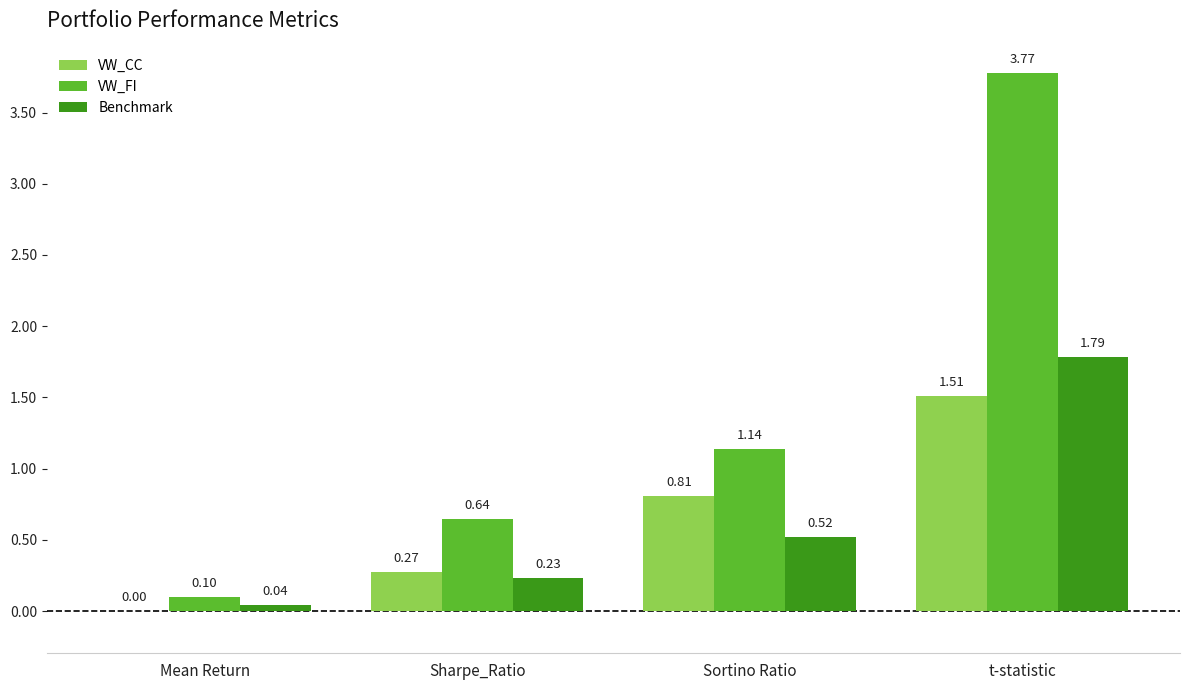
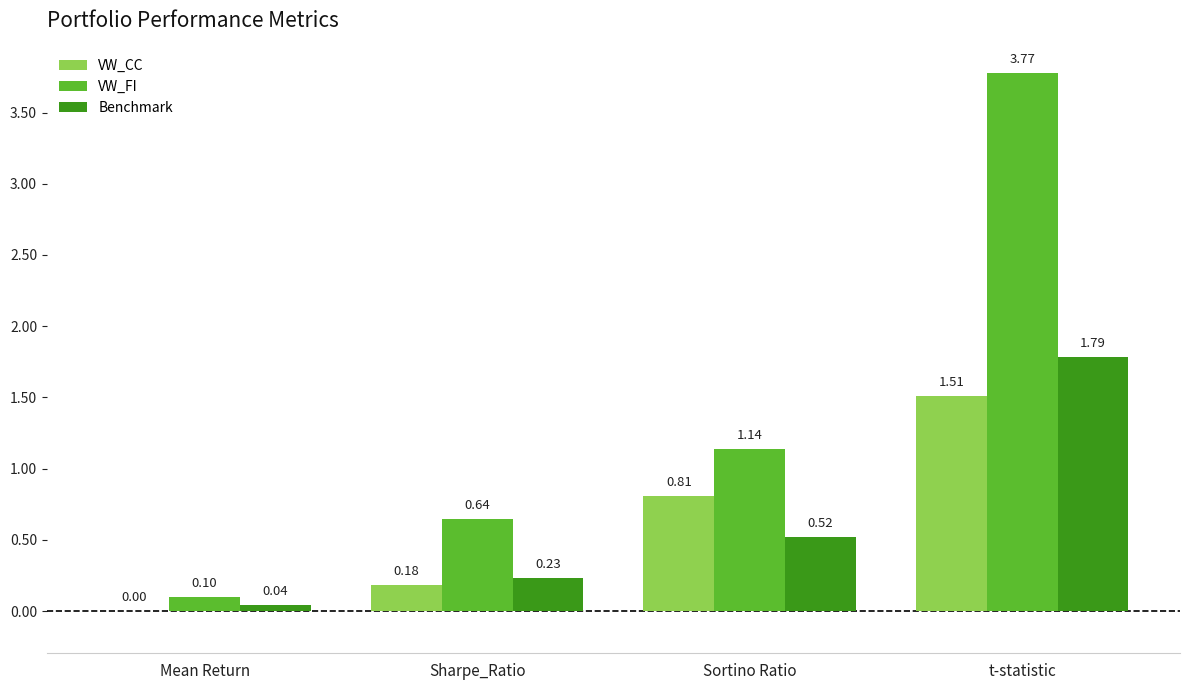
VW_CC, Sharpe_Ratio: 0.27 -> 0.18
